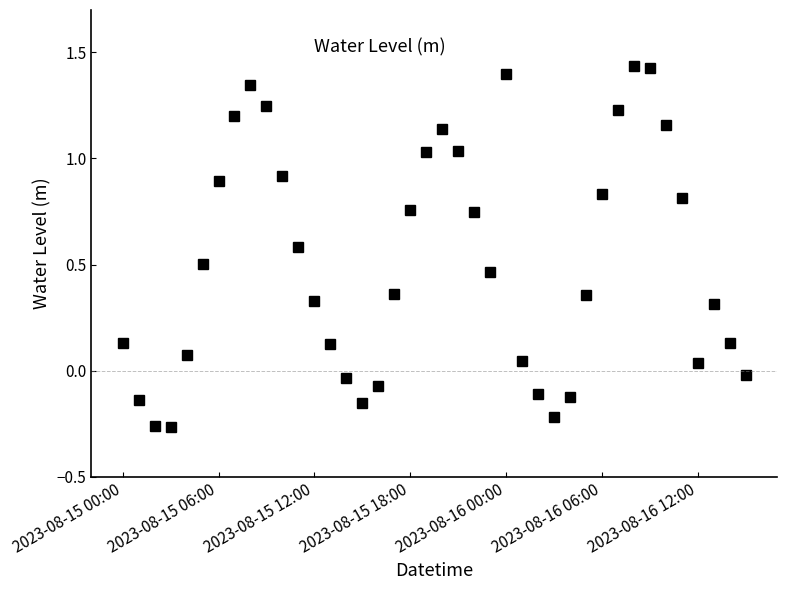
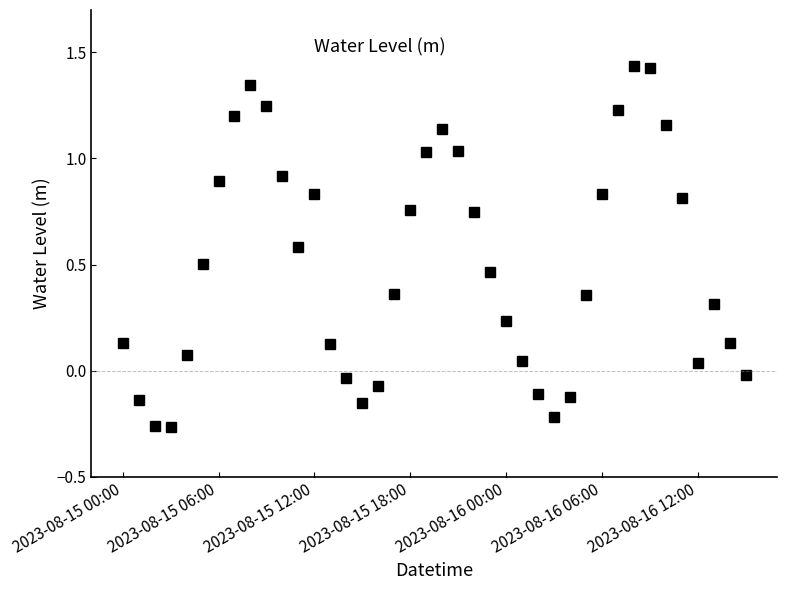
2023-08-15 12:00: 0.33 -> 0.83
2023-08-16 00:00: 1.40 -> 0.23
